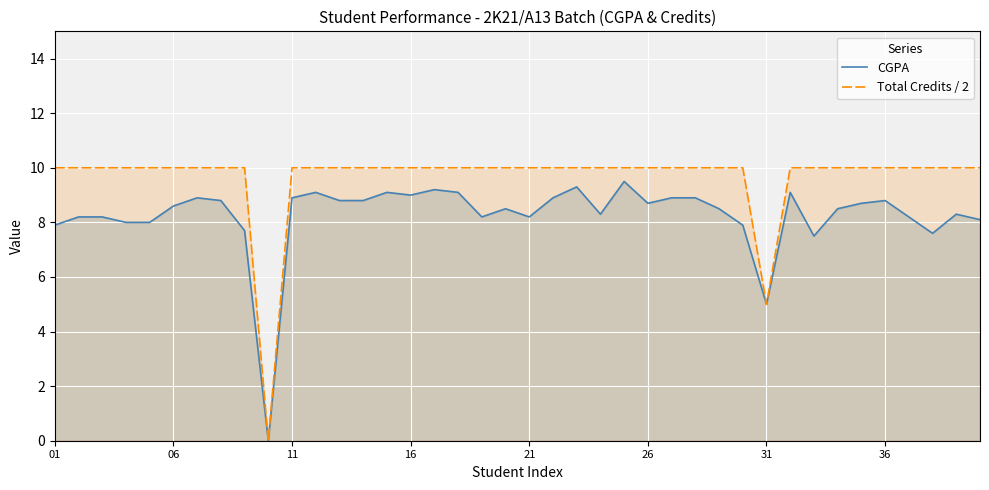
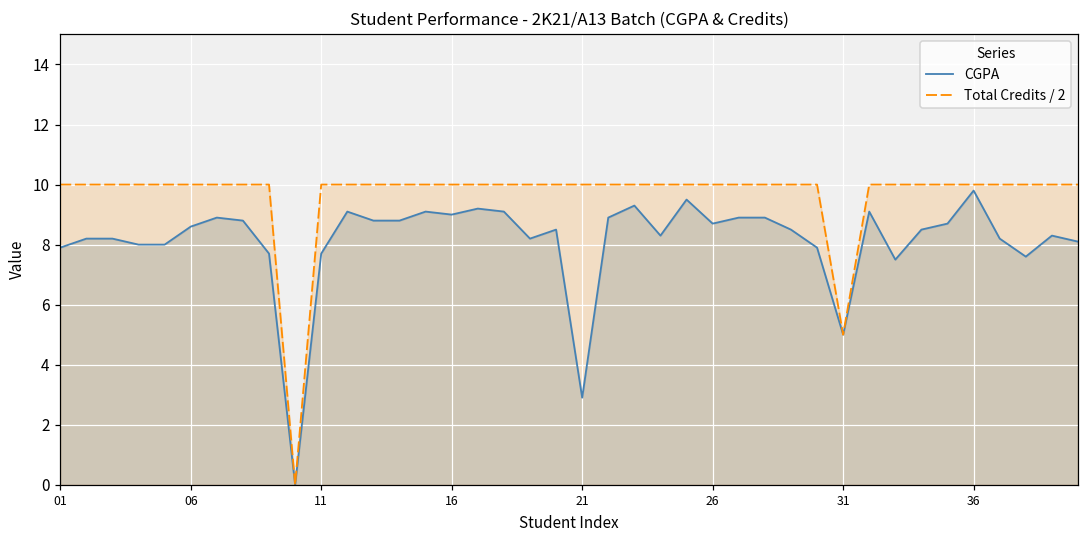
CGPA, 11: 8.9 -> 7.7
CGPA, 21: 8.2 -> 2.9
CGPA, 36: 8.8 -> 9.8
